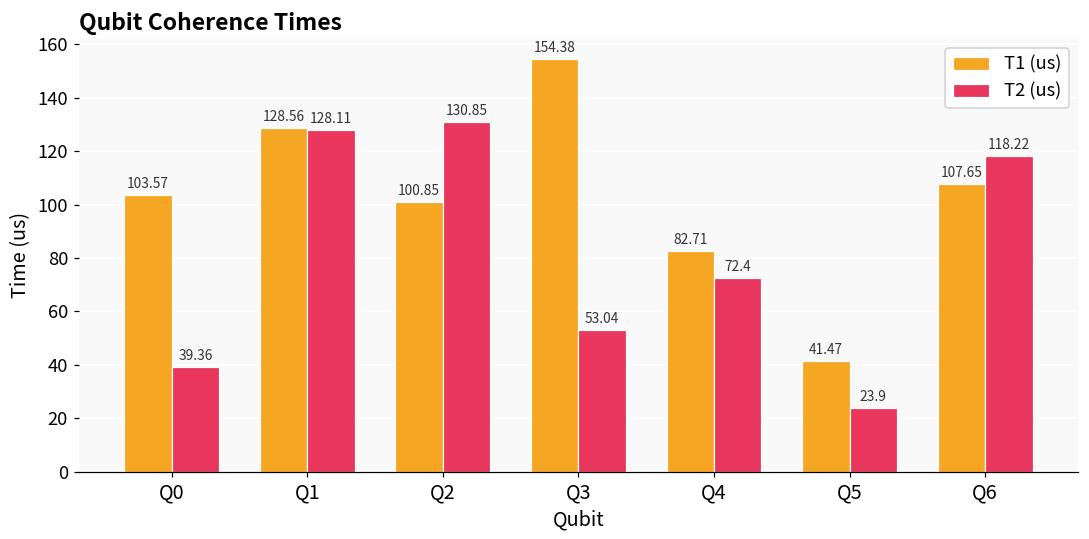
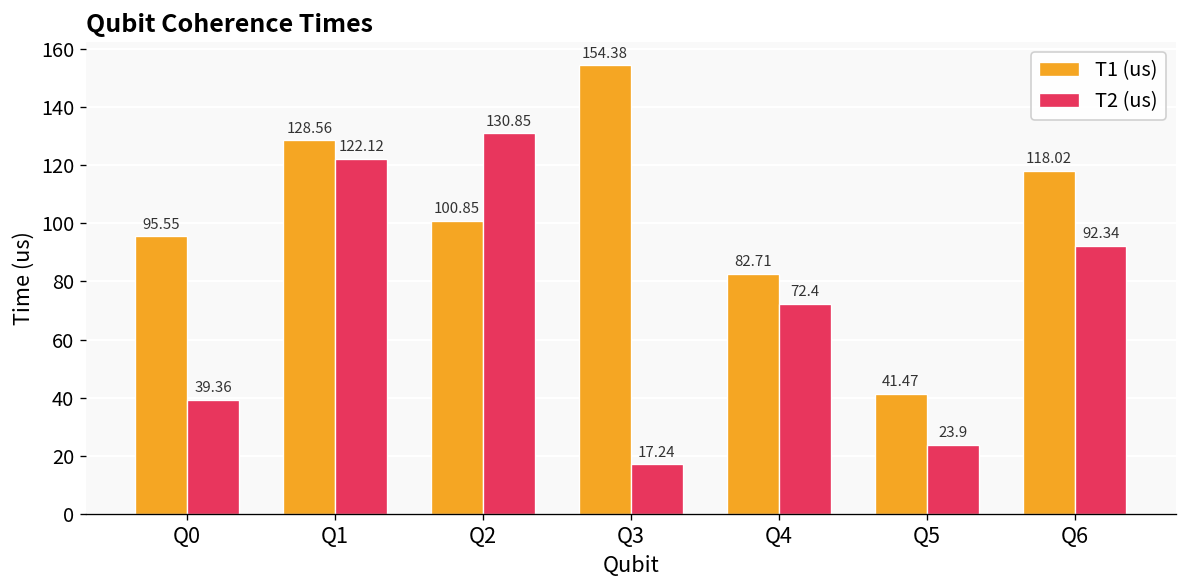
T1 (us), Q0: 103.57 -> 95.55
T2 (us), Q1: 128.11 -> 122.12
T2 (us), Q3: 53.04 -> 17.24
T1 (us), Q6: 107.65 -> 118.02
T2 (us), Q6: 118.22 -> 92.34
